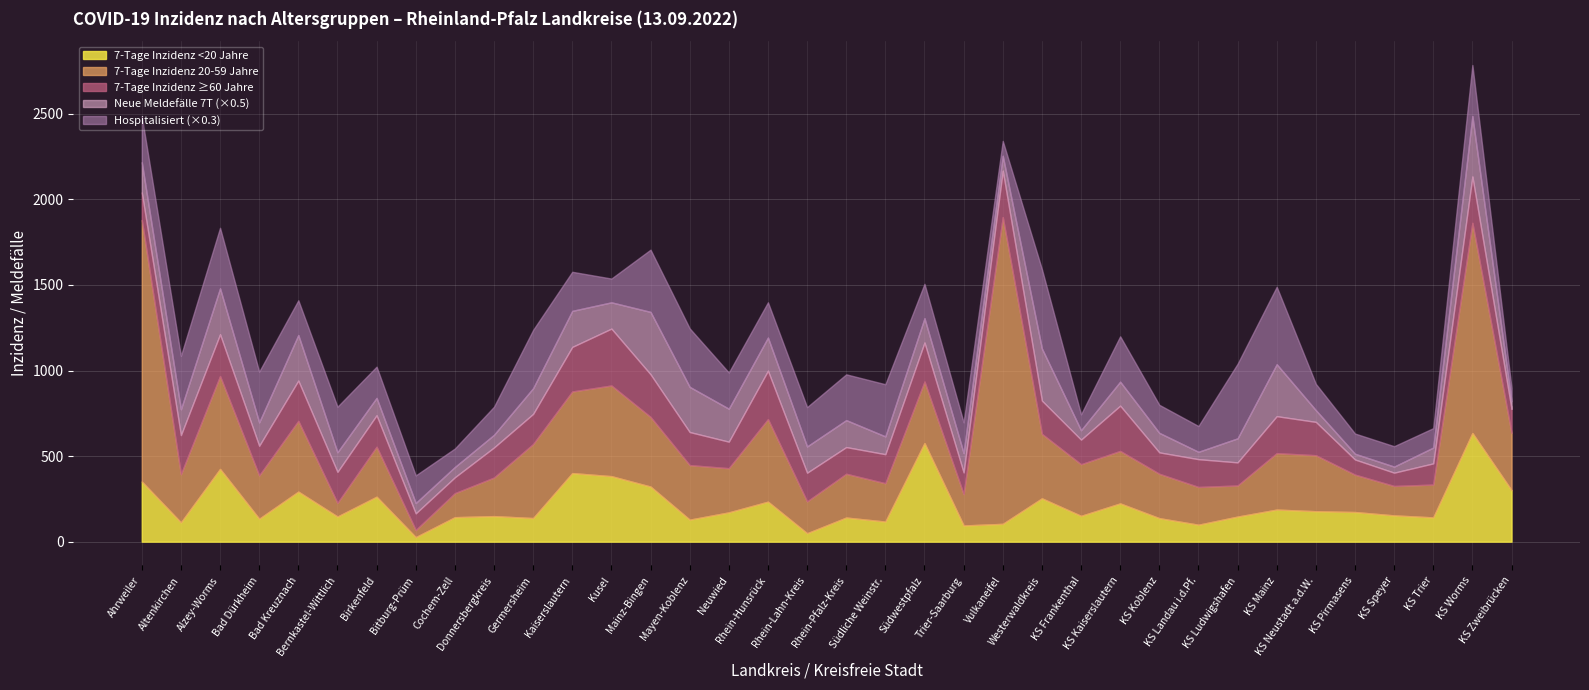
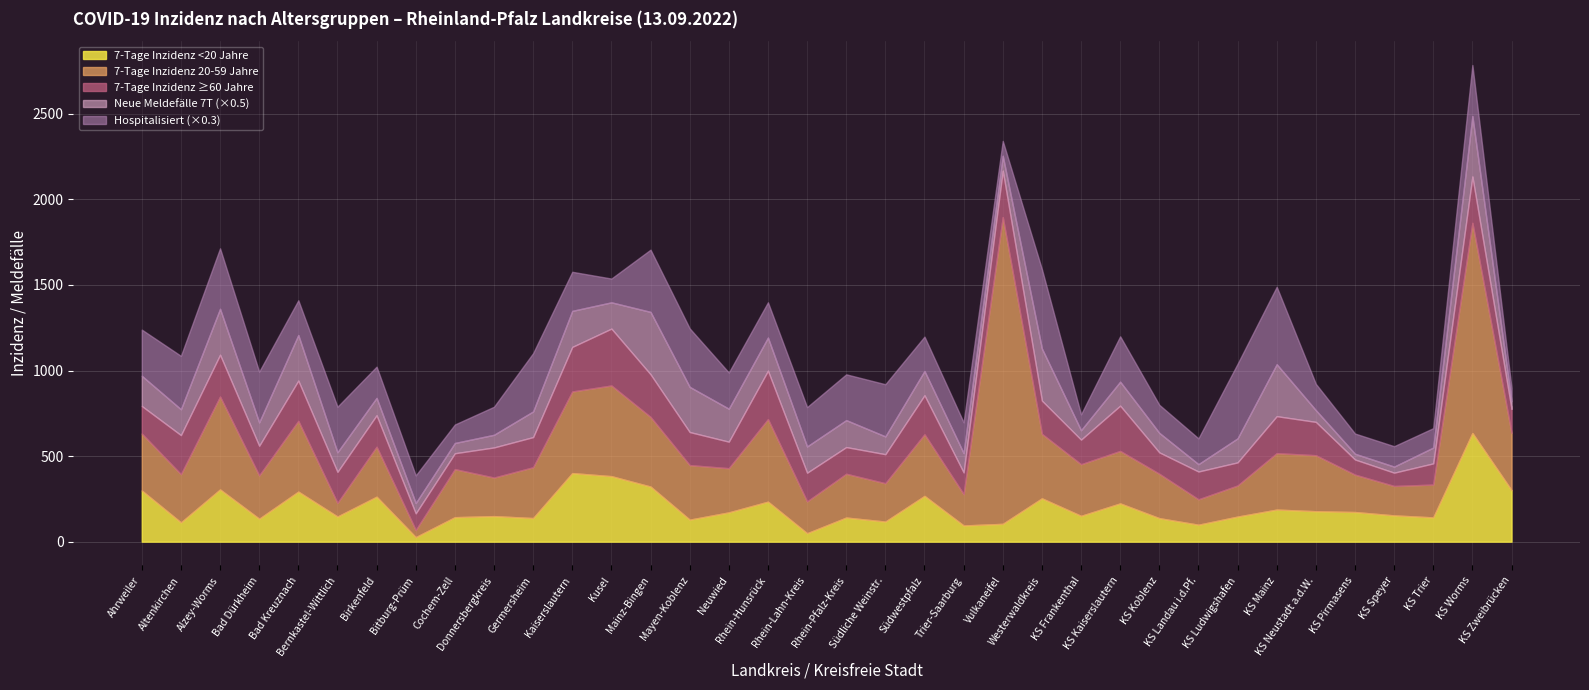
7-Tage Inzidenz <20 Jahre, Ahrweiler: 350 -> 300
7-Tage Inzidenz 20-59 Jahre, Ahrweiler: 1530 -> 330
7-Tage Inzidenz <20 Jahre, Alzey-Worms: 420 -> 310
7-Tage Inzidenz 20-59 Jahre, Cochem-Zell: 140 -> 280
7-Tage Inzidenz 20-59 Jahre, Germersheim: 430 -> 300
7-Tage Inzidenz <20 Jahre, Südwestpfalz: 580 -> 270
7-Tage Inzidenz 20-59 Jahre, KS Landau i.d.Pf.: 220 -> 150
